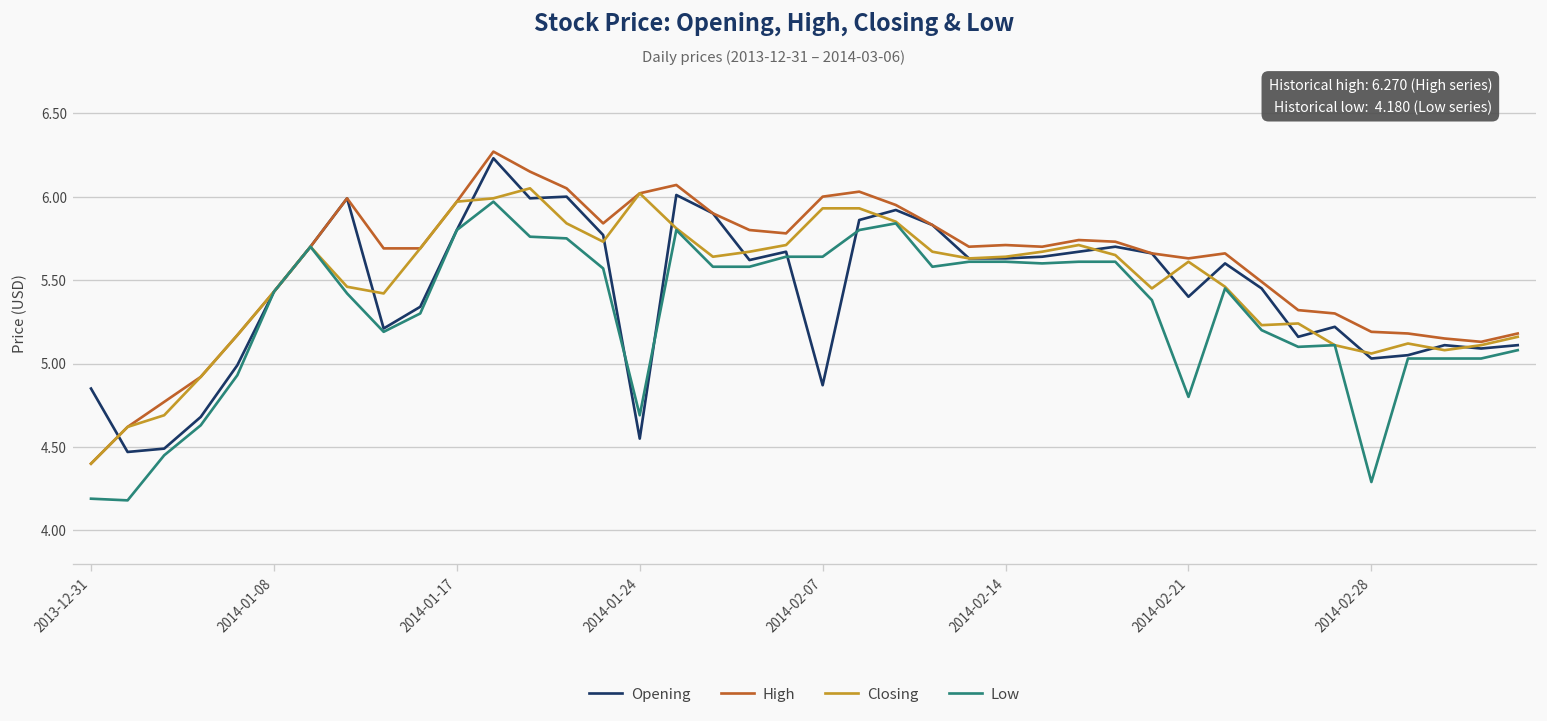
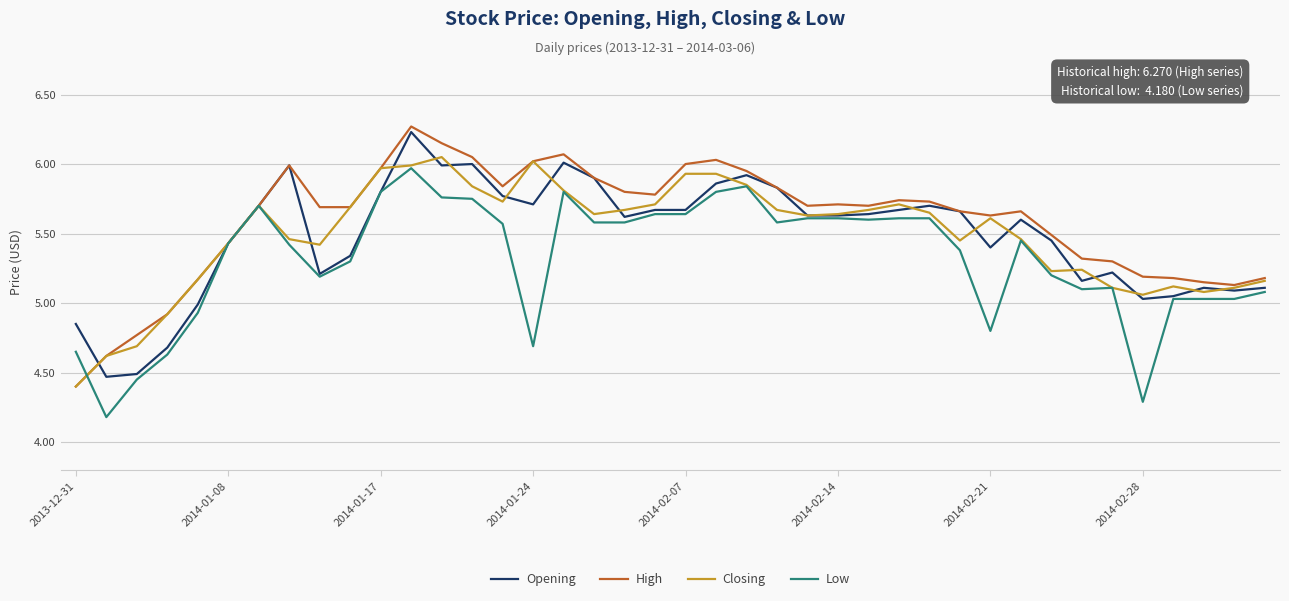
Low, 2013-12-31: 4.19 -> 4.65
Opening, 2014-01-24: 4.55 -> 5.71
Opening, 2014-02-07: 4.87 -> 5.67
